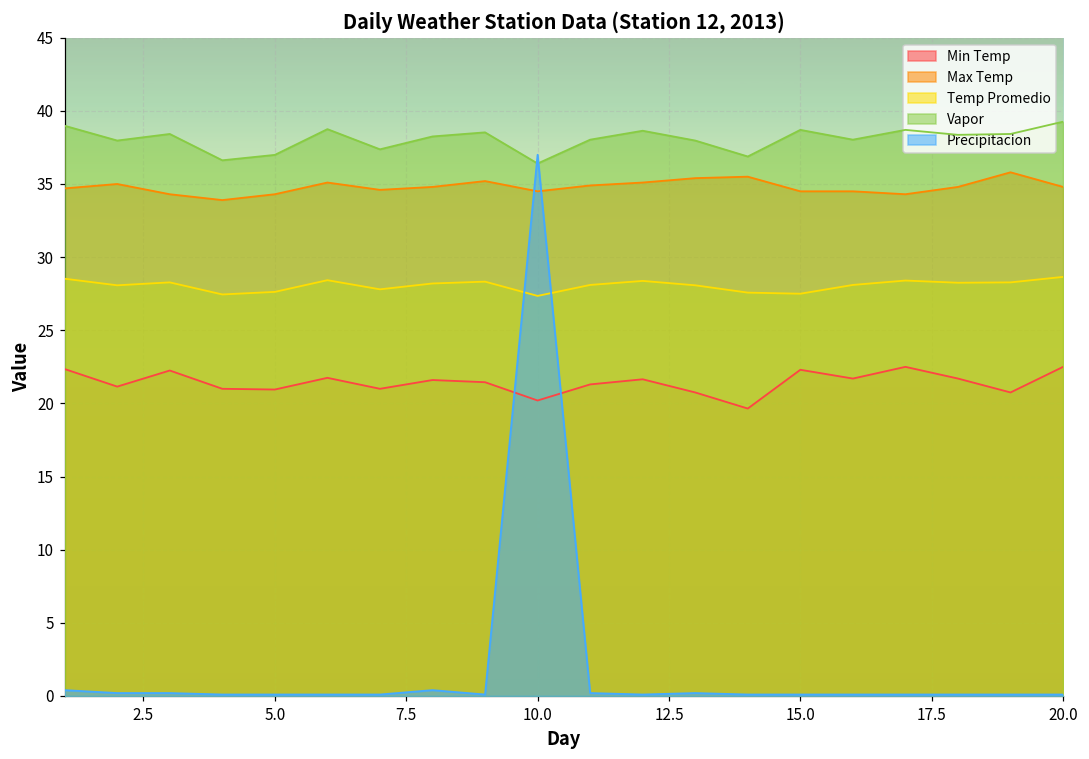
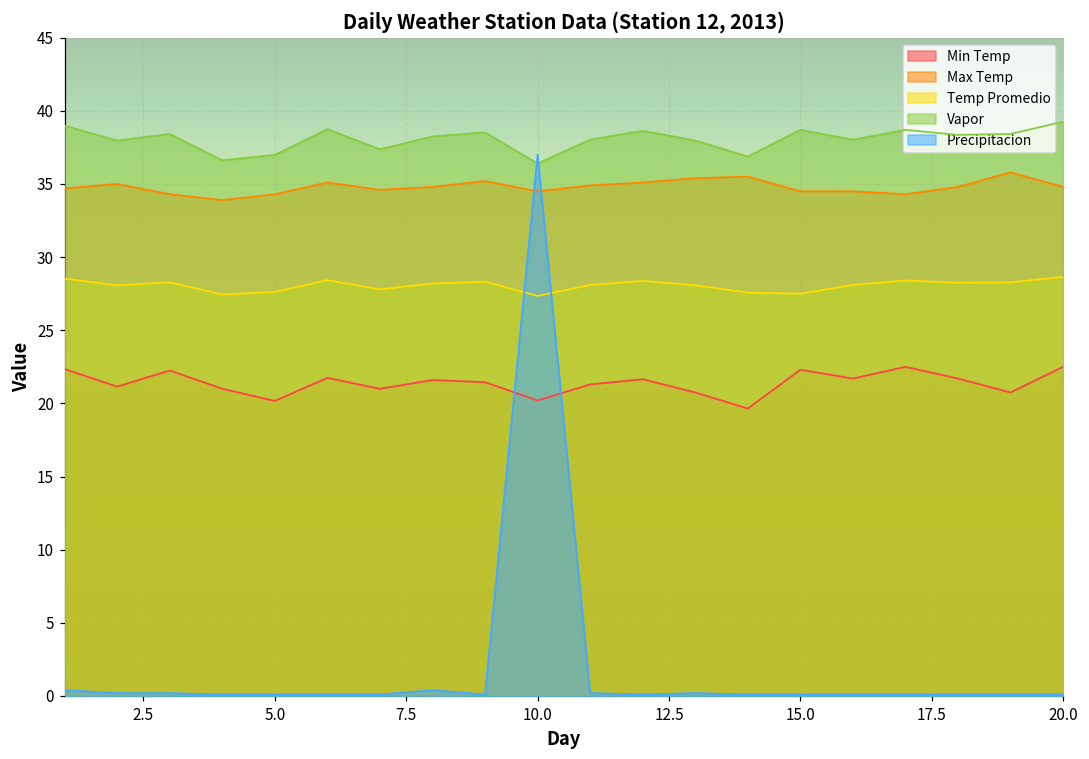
Min Temp, 5.0: 21.0 -> 20.2
